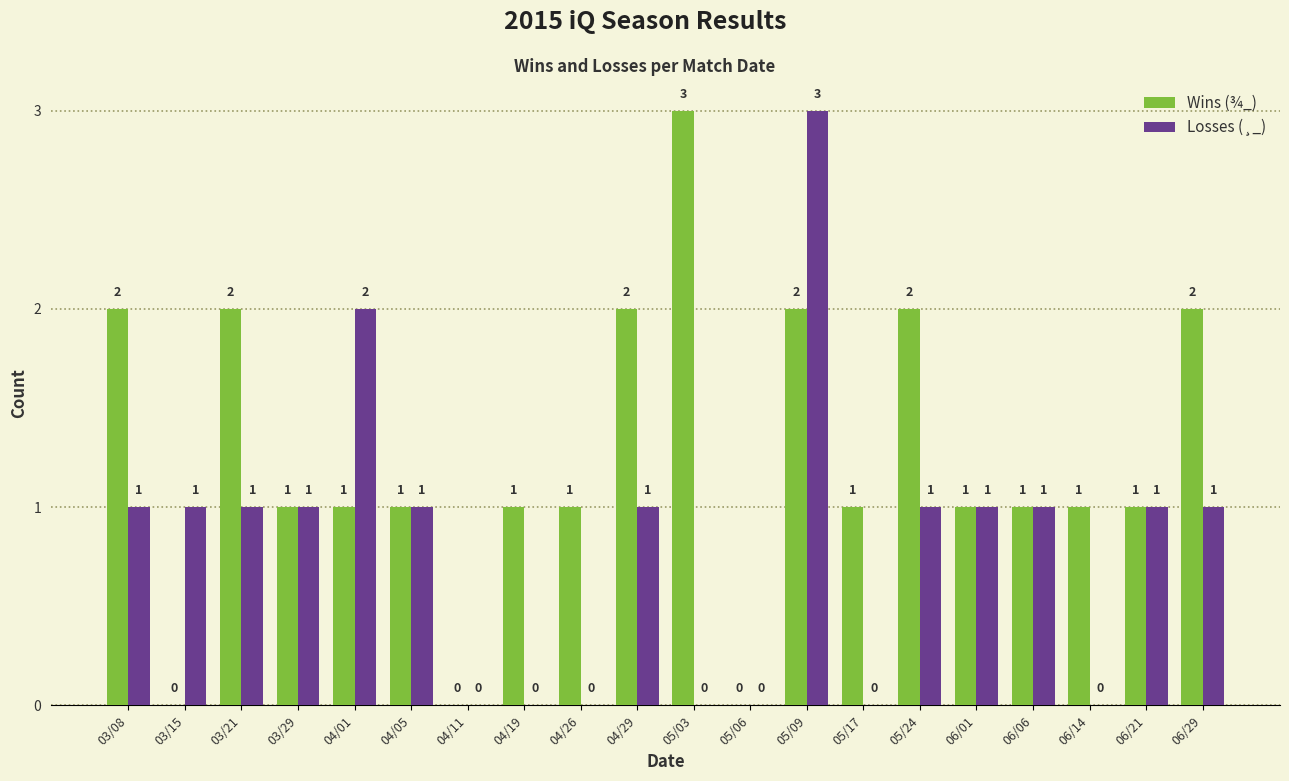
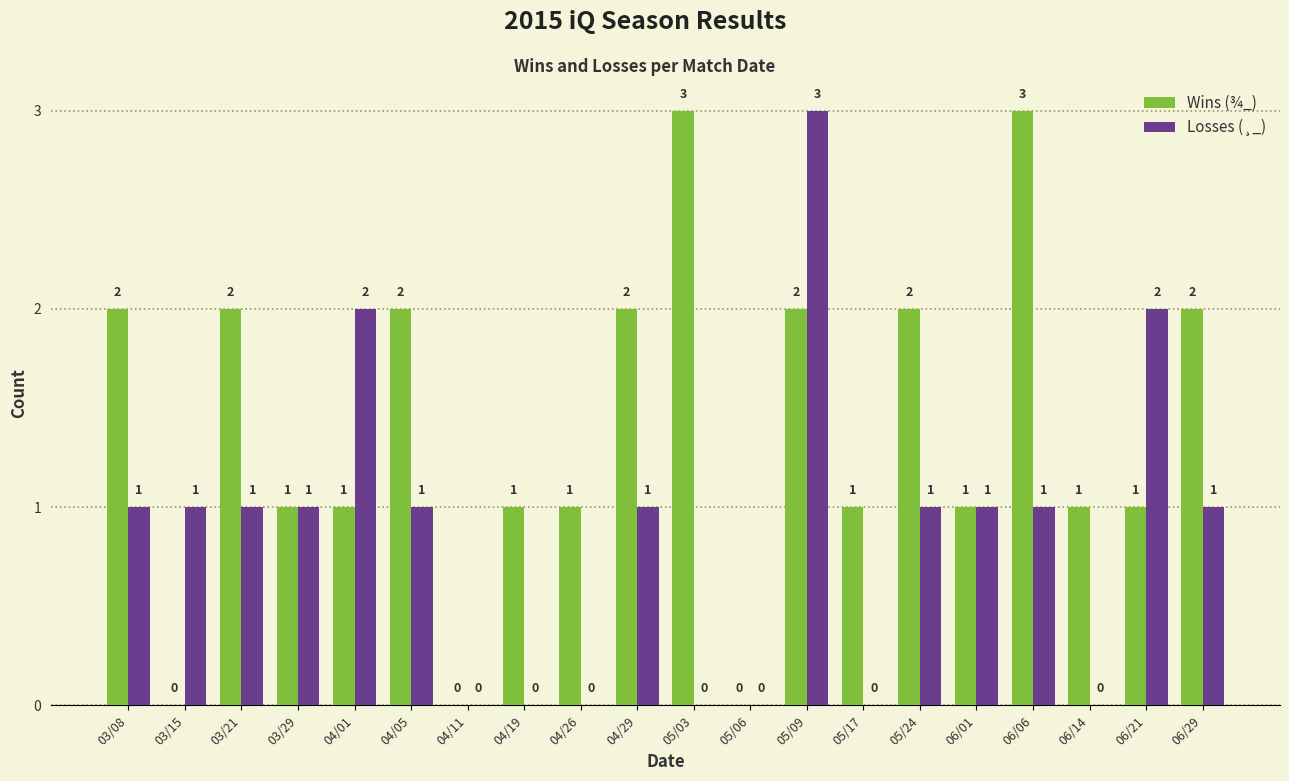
Wins (¾_), 04/05: 1 -> 2
Wins (¾_), 06/06: 1 -> 3
Losses (¸_), 06/21: 1 -> 2
